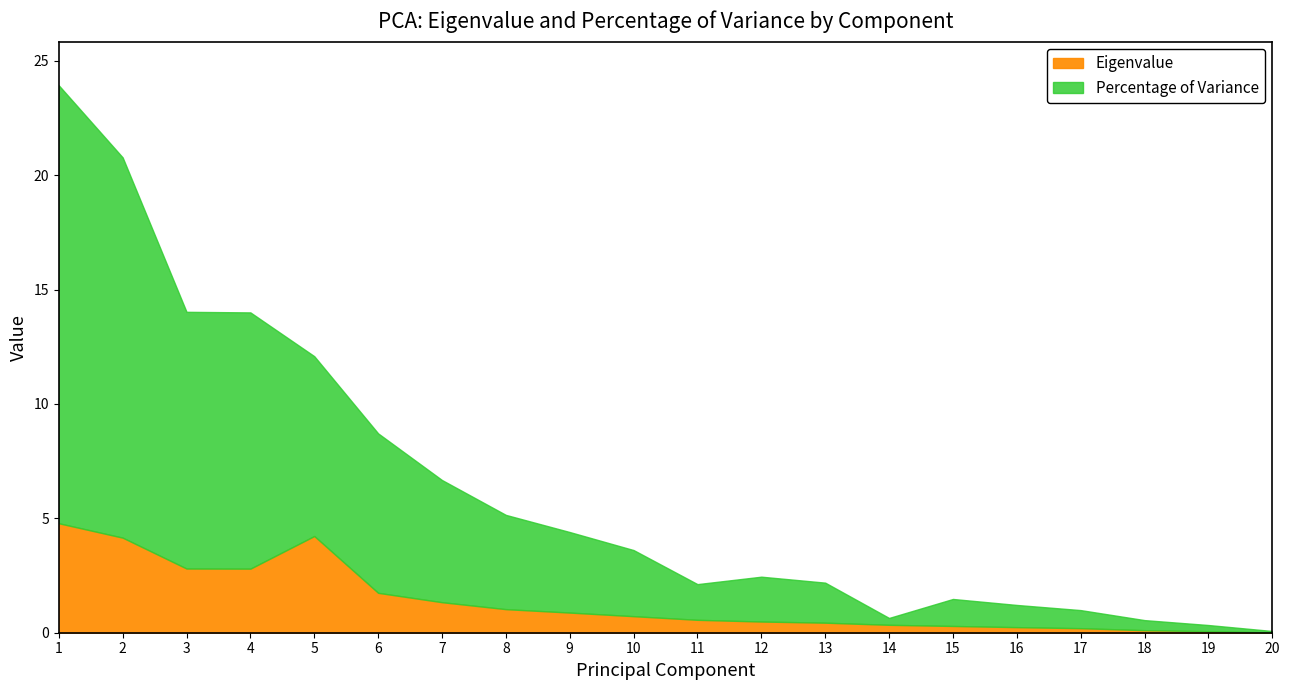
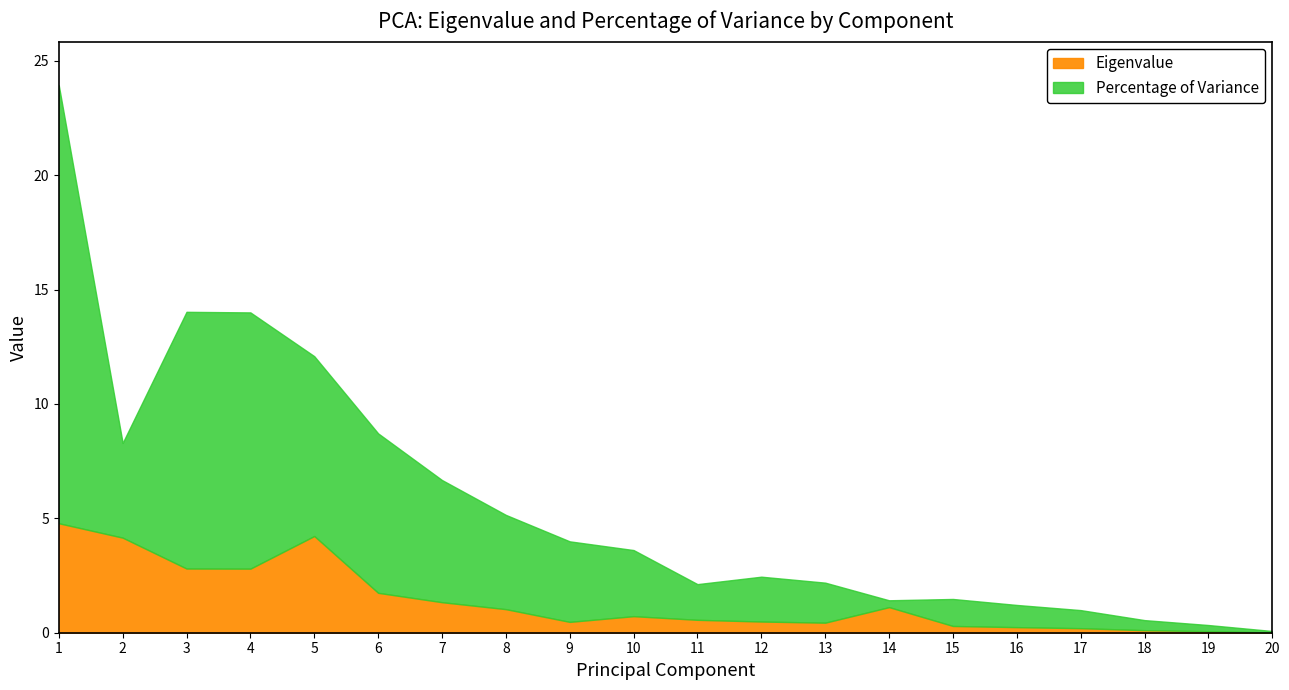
Percentage of Variance, 2: 16.6 -> 4.1
Eigenvalue, 9: 0.9 -> 0.5
Eigenvalue, 14: 0.3 -> 1.1
